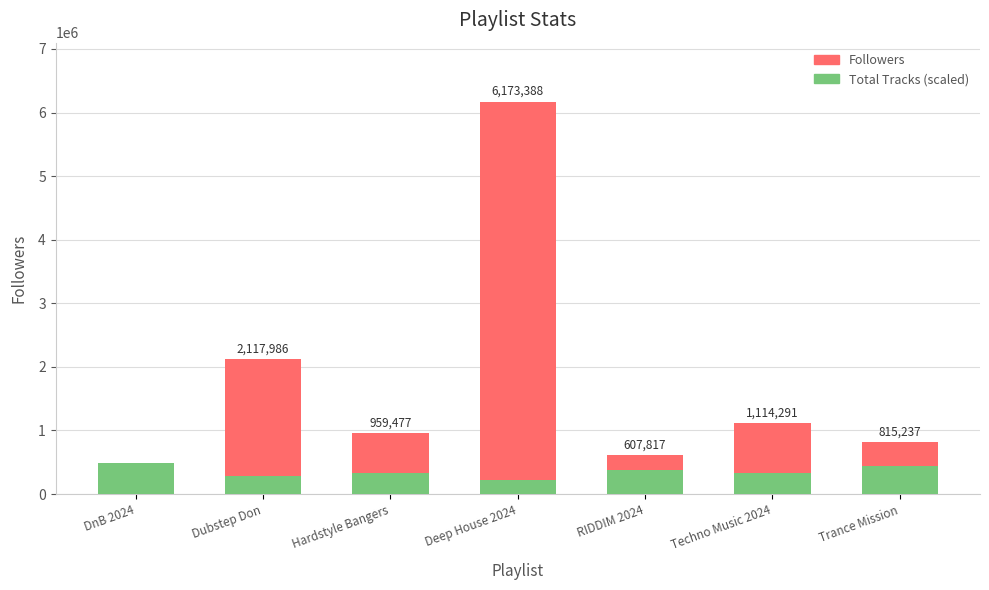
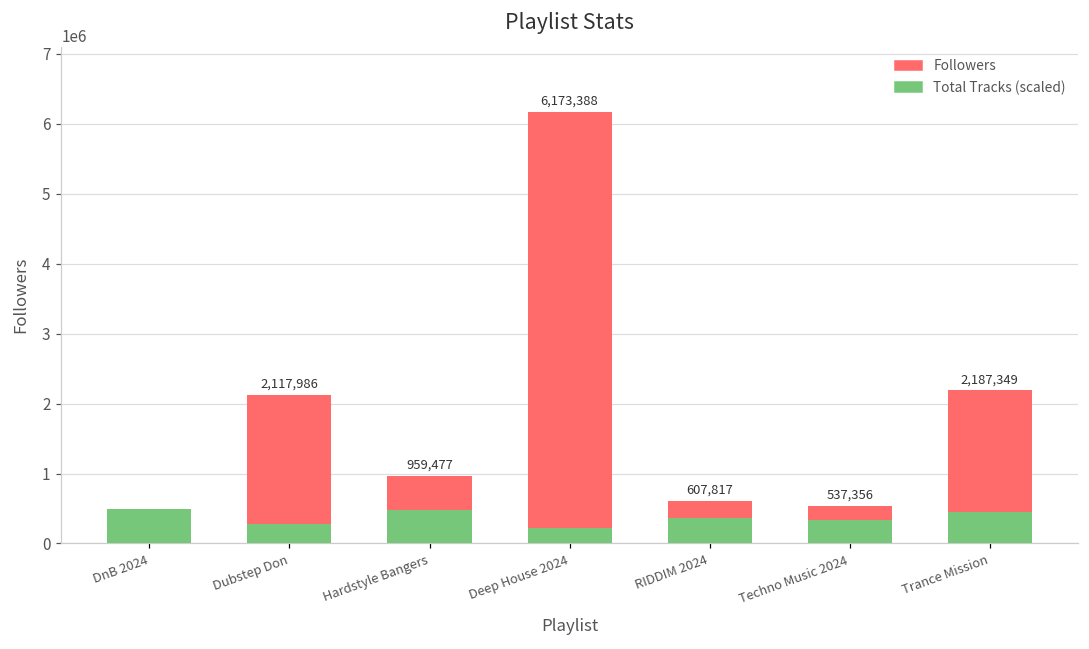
Total Tracks (scaled), Hardstyle Bangers: 300000 -> 500000
Followers, Techno Music 2024: 1,114,291 -> 537,356
Followers, Trance Mission: 815,237 -> 2,187,349
